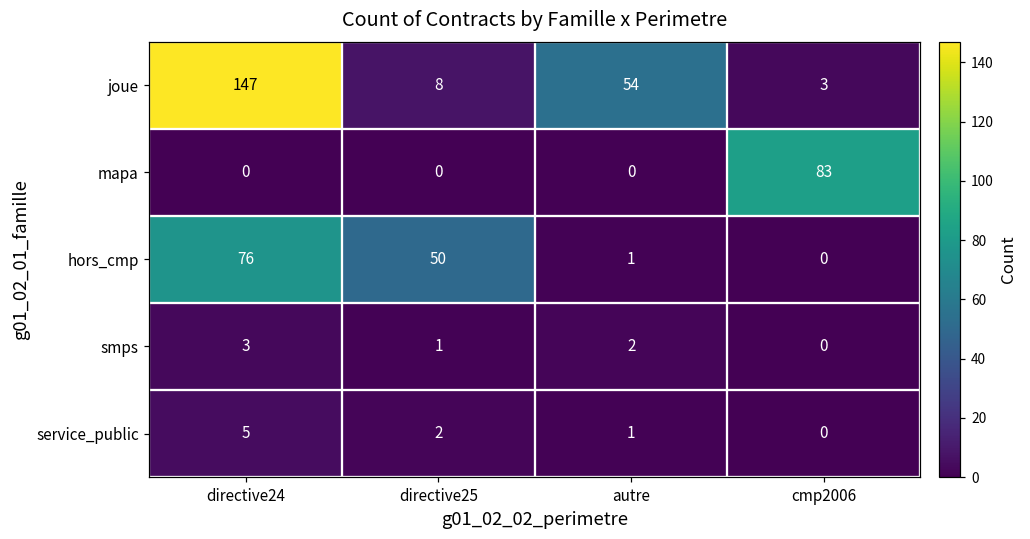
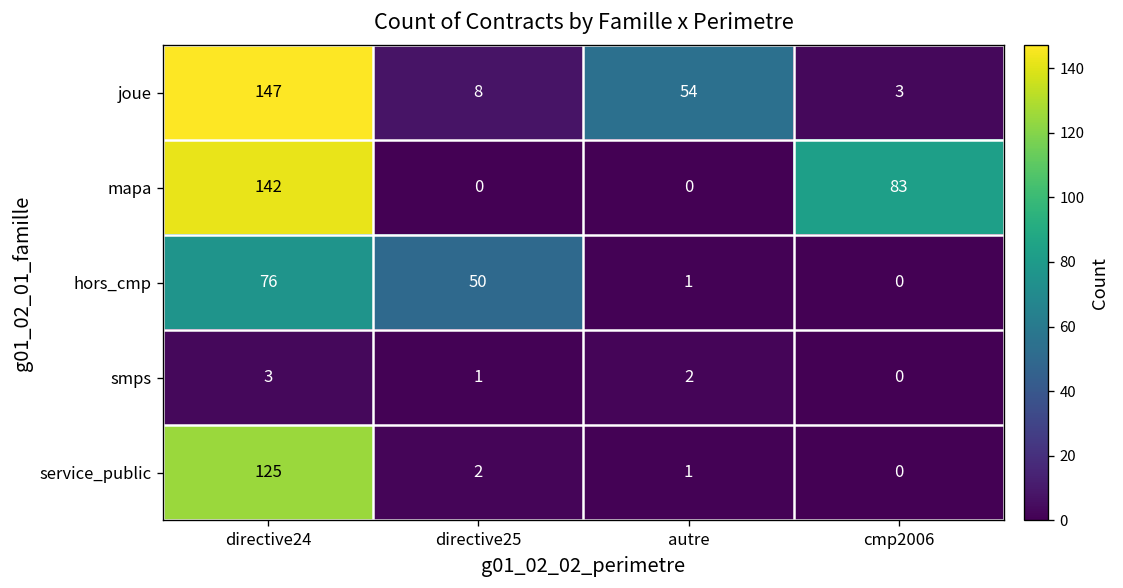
mapa, directive24: 0 -> 142
service_public, directive24: 5 -> 125
